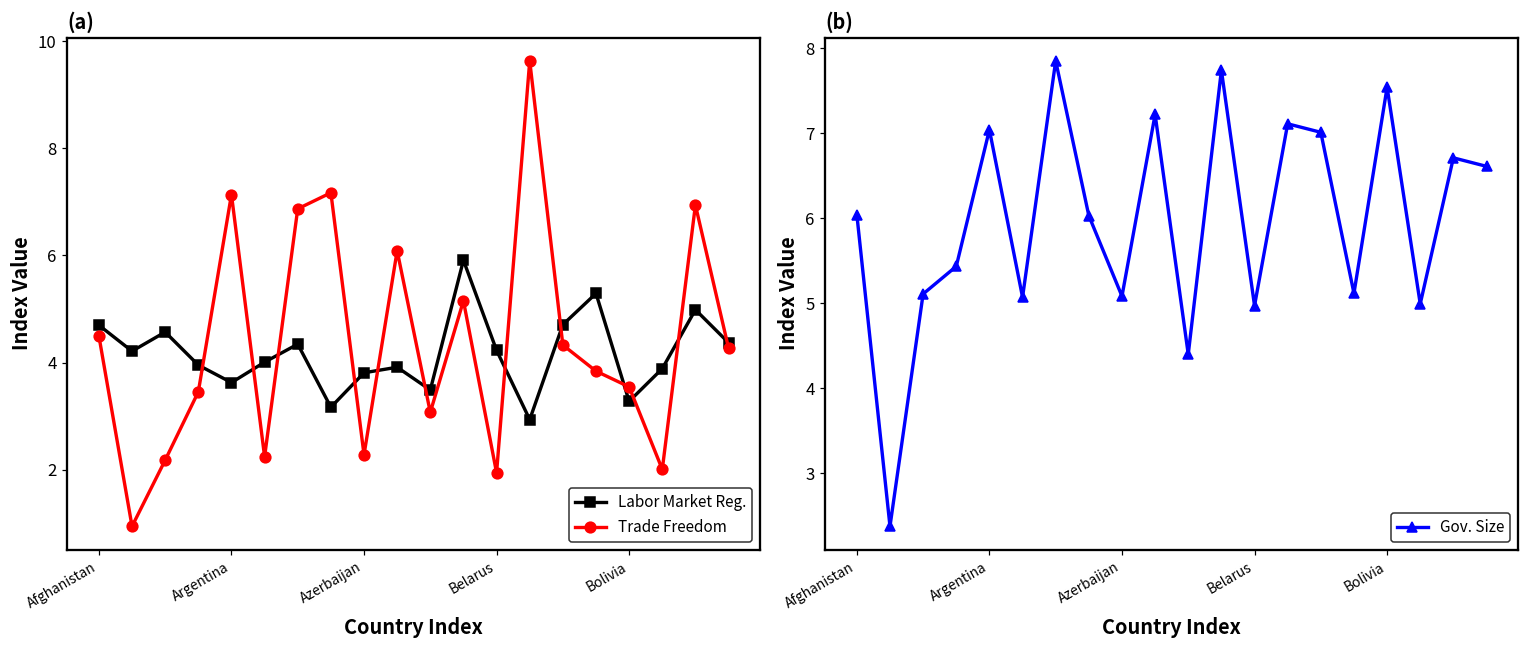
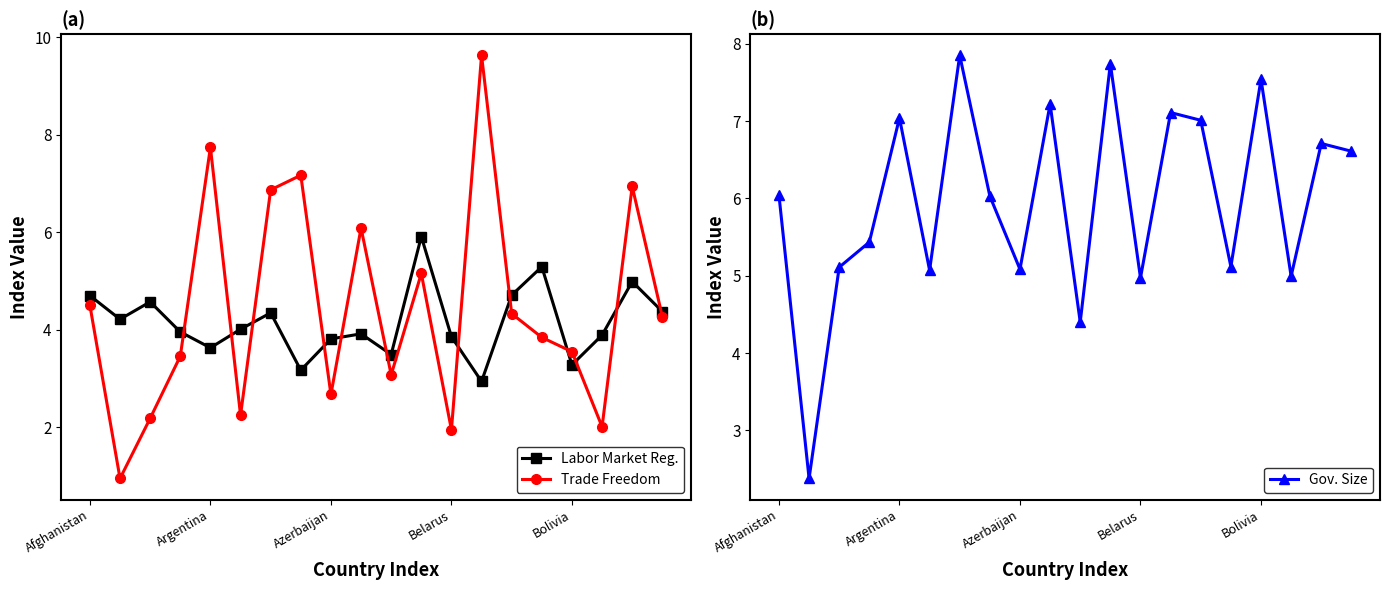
(a), Trade Freedom, Argentina: 7.1 -> 7.7
(a), Trade Freedom, Azerbaijan: 2.3 -> 2.7
(a), Labor Market Reg., Belarus: 4.2 -> 3.9
